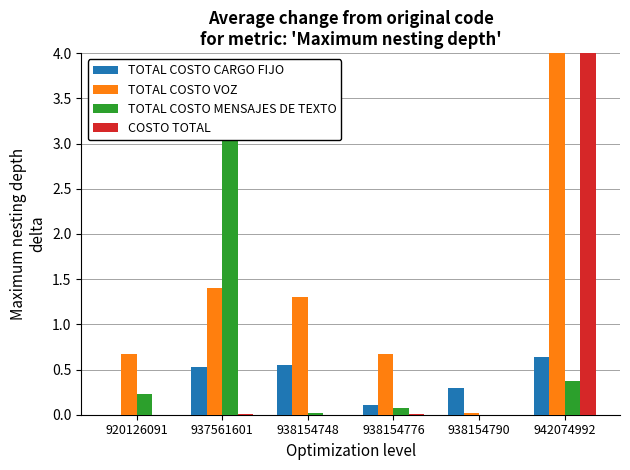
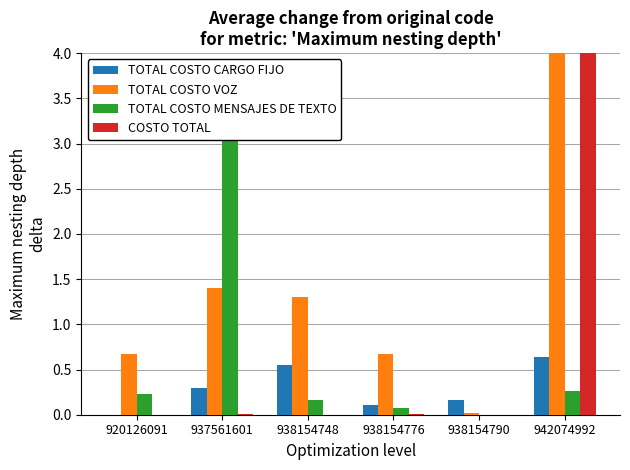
TOTAL COSTO CARGO FIJO, 937561601: 0.5 -> 0.3
TOTAL COSTO MENSAJES DE TEXTO, 938154748: 0.0 -> 0.2
TOTAL COSTO CARGO FIJO, 938154790: 0.3 -> 0.2
TOTAL COSTO MENSAJES DE TEXTO, 942074992: 0.4 -> 0.3
